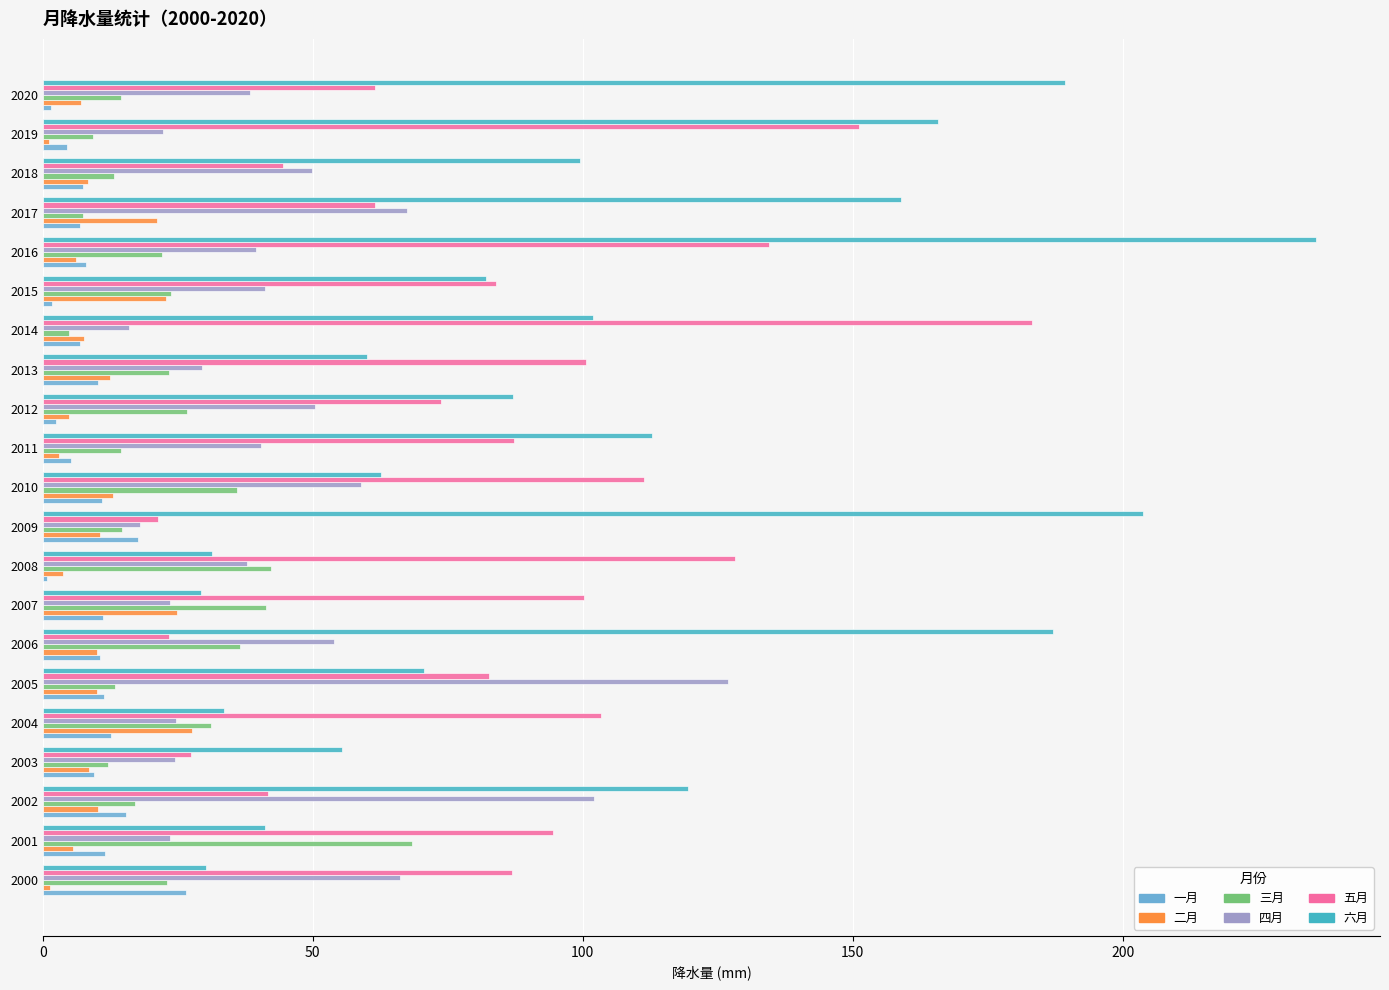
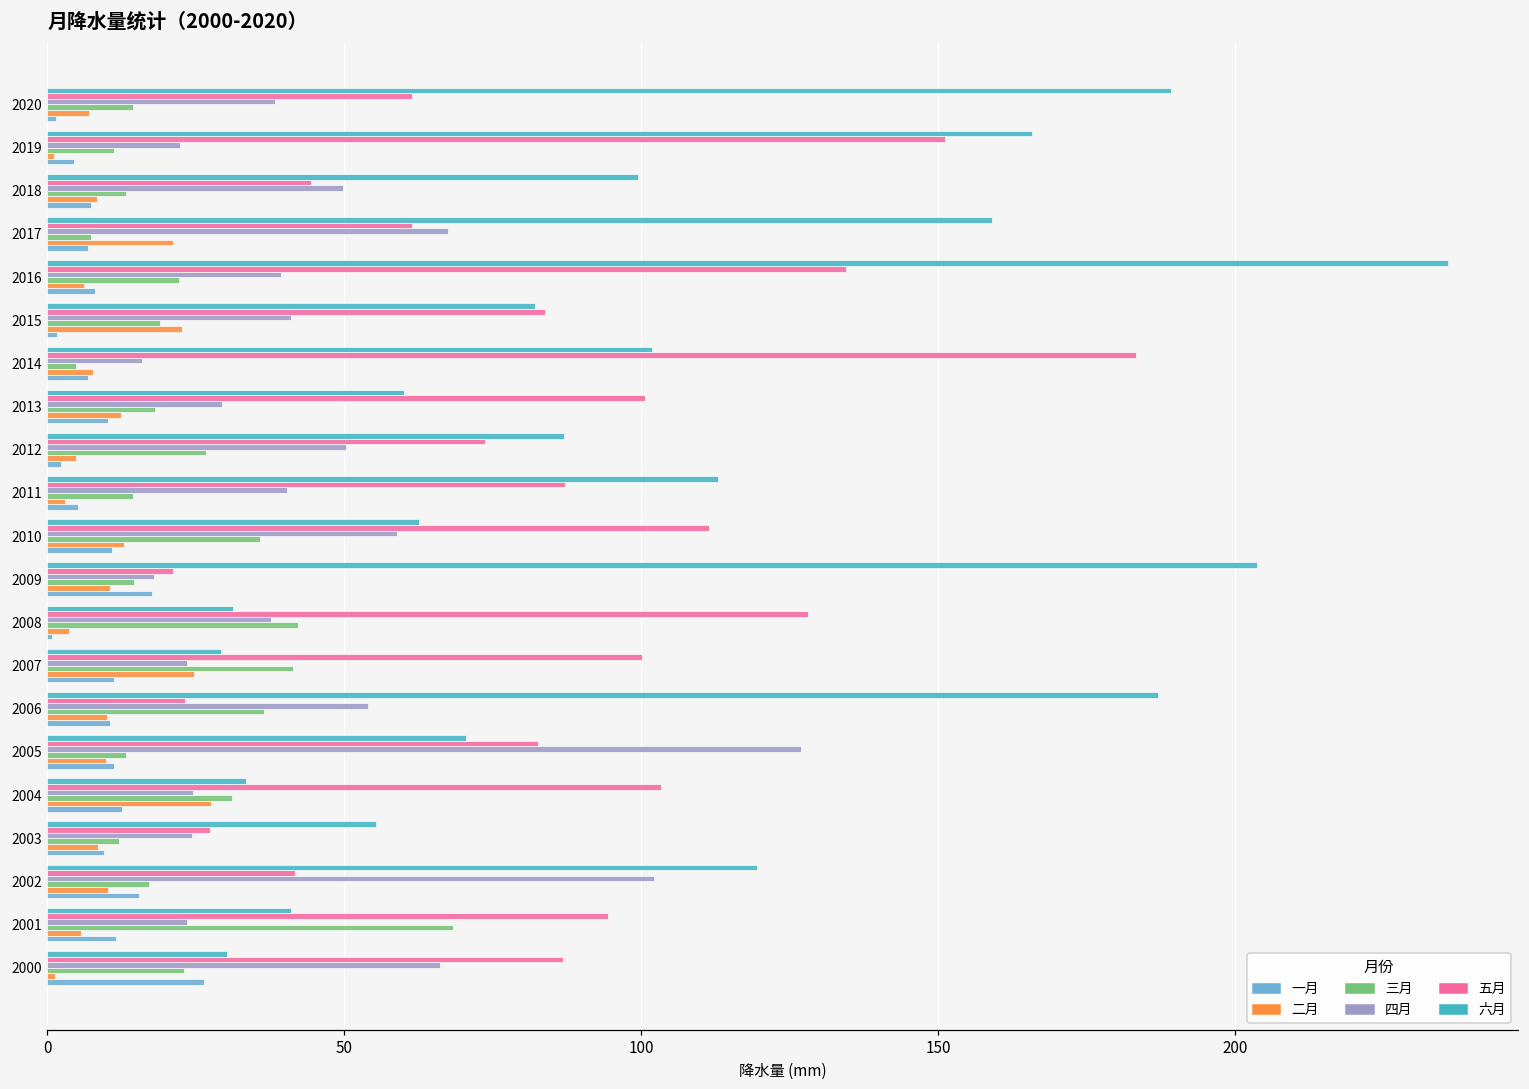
三月, 2019: 9 -> 11
三月, 2015: 24 -> 19
三月, 2013: 23 -> 18
